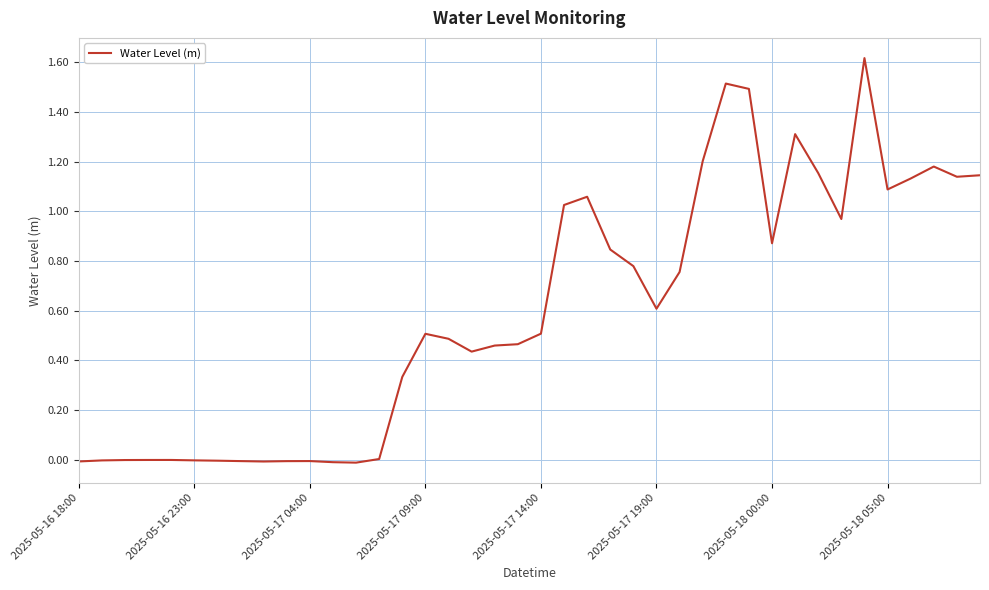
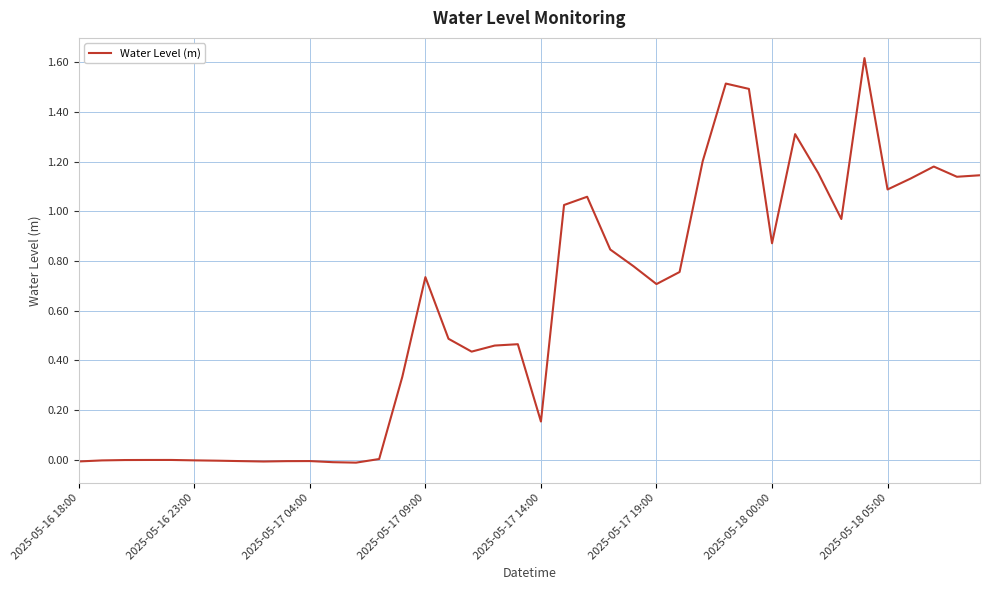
2025-05-17 09:00: 0.51 -> 0.74
2025-05-17 14:00: 0.51 -> 0.15
2025-05-17 19:00: 0.61 -> 0.71
